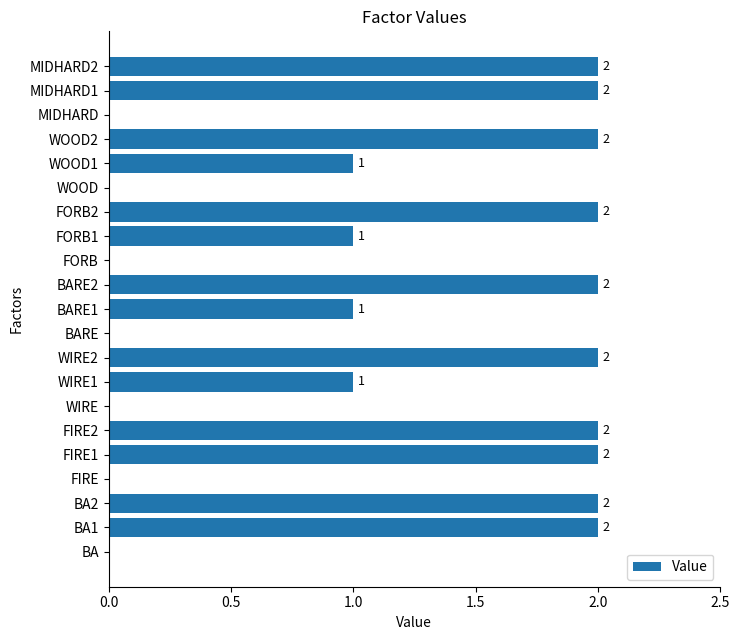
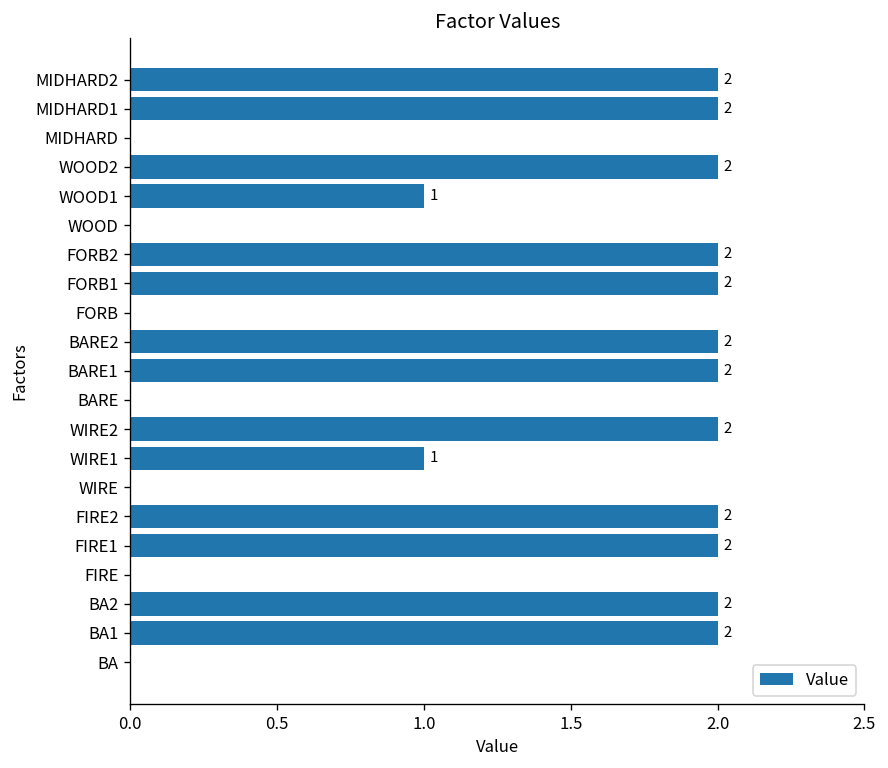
FORB1: 1 -> 2
BARE1: 1 -> 2
